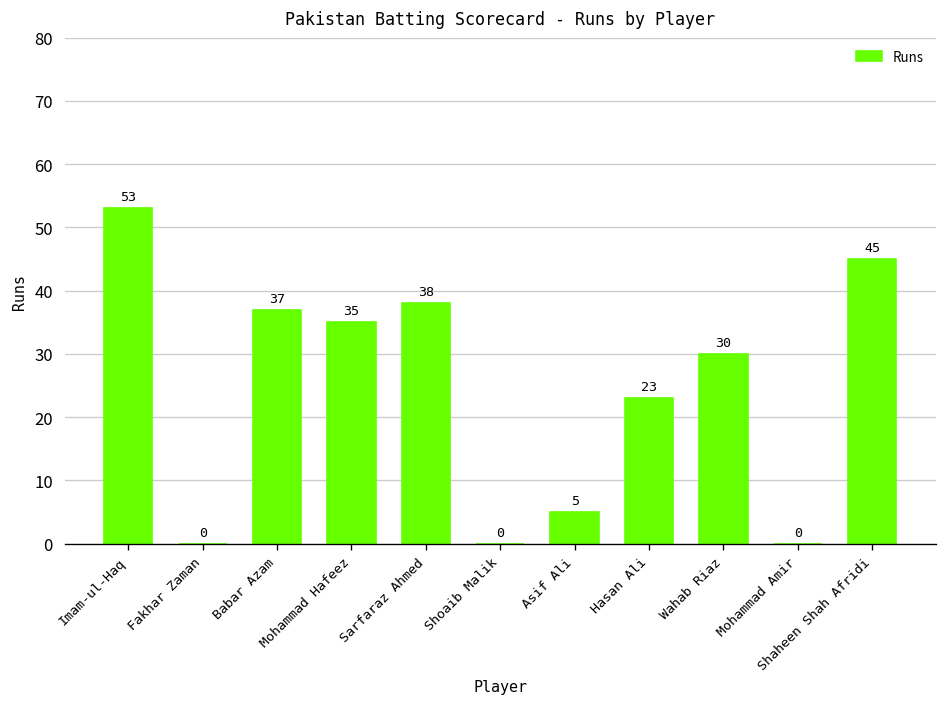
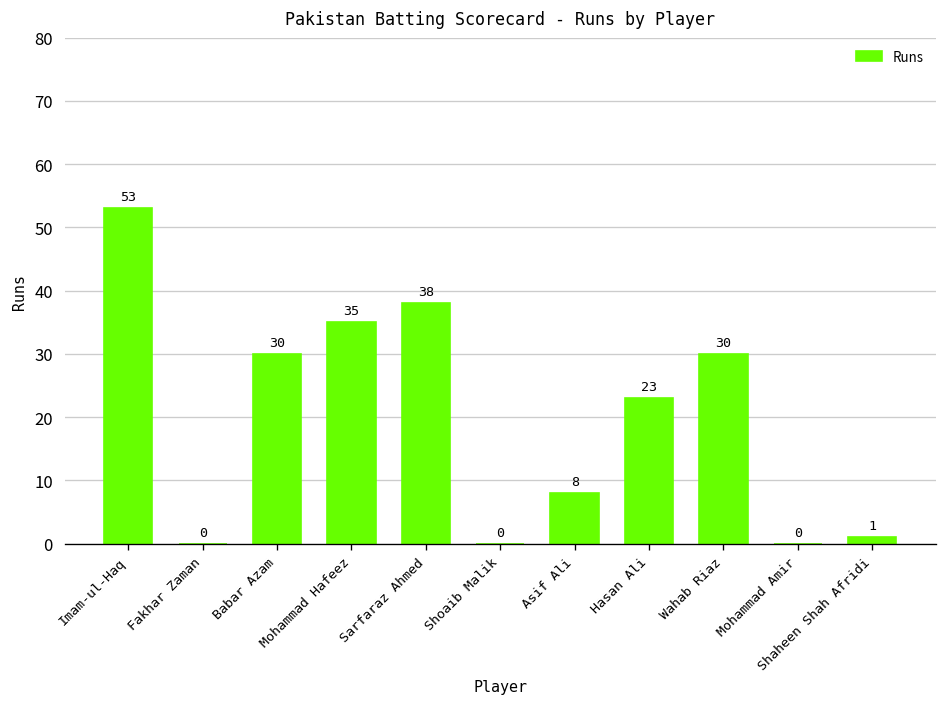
Babar Azam: 37 -> 30
Asif Ali: 5 -> 8
Shaheen Shah Afridi: 45 -> 1
